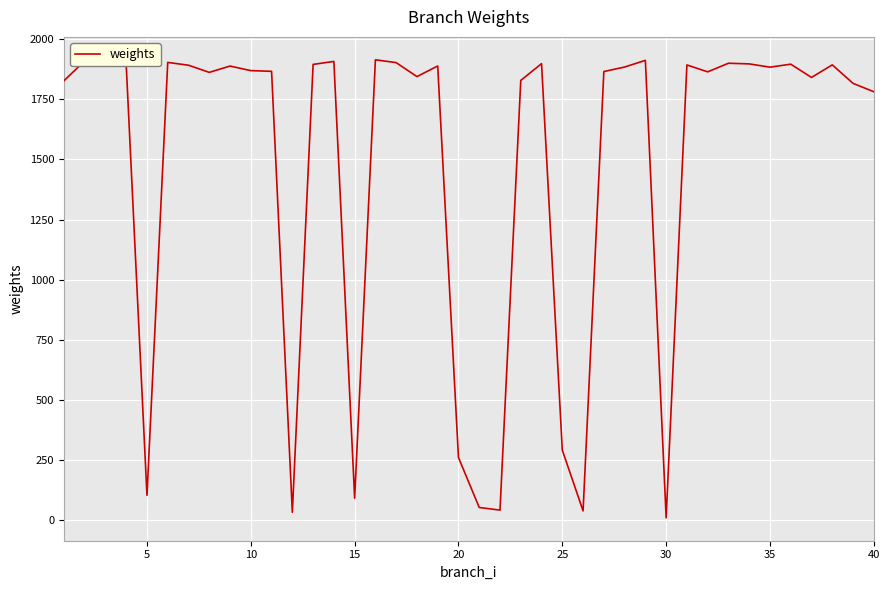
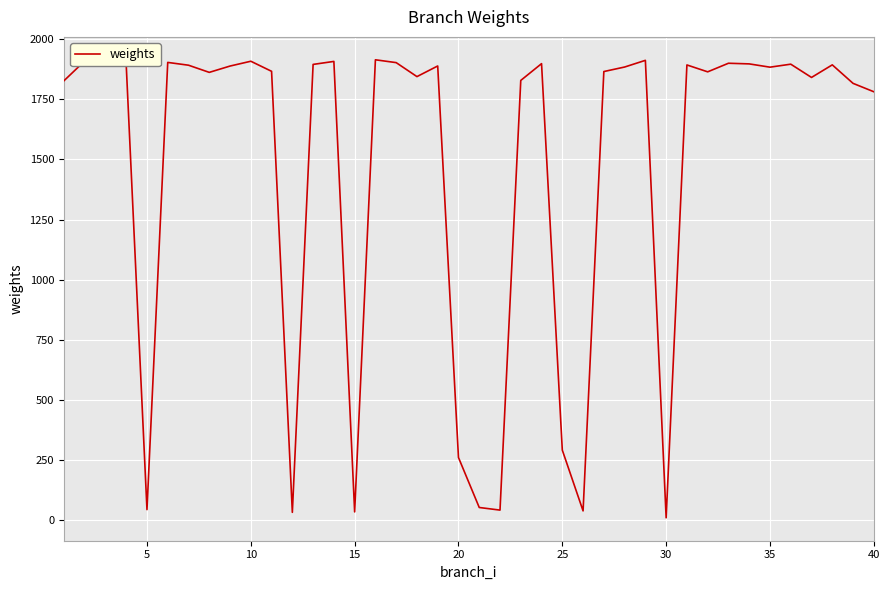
5: 100 -> 40
10: 1870 -> 1910
15: 90 -> 40
